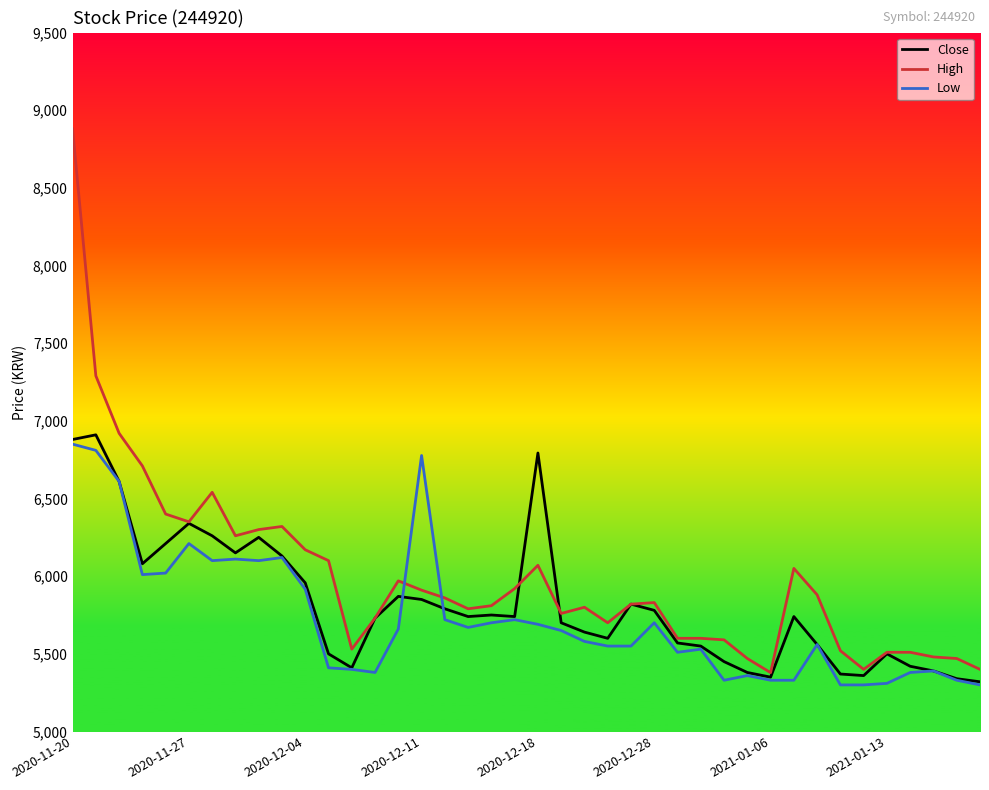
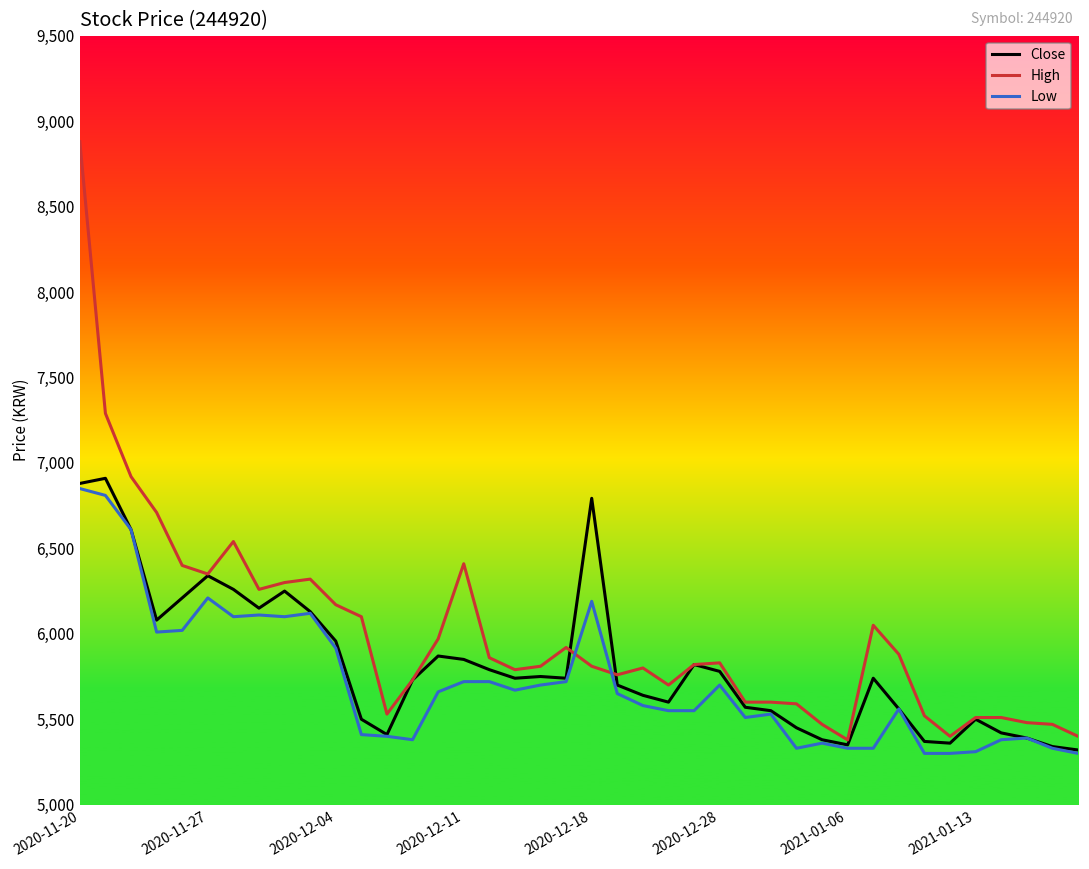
High, 2020-12-11: 5,910 -> 6,410
Low, 2020-12-11: 6,780 -> 5,720
High, 2020-12-18: 6,070 -> 5,810
Low, 2020-12-18: 5,690 -> 6,190
